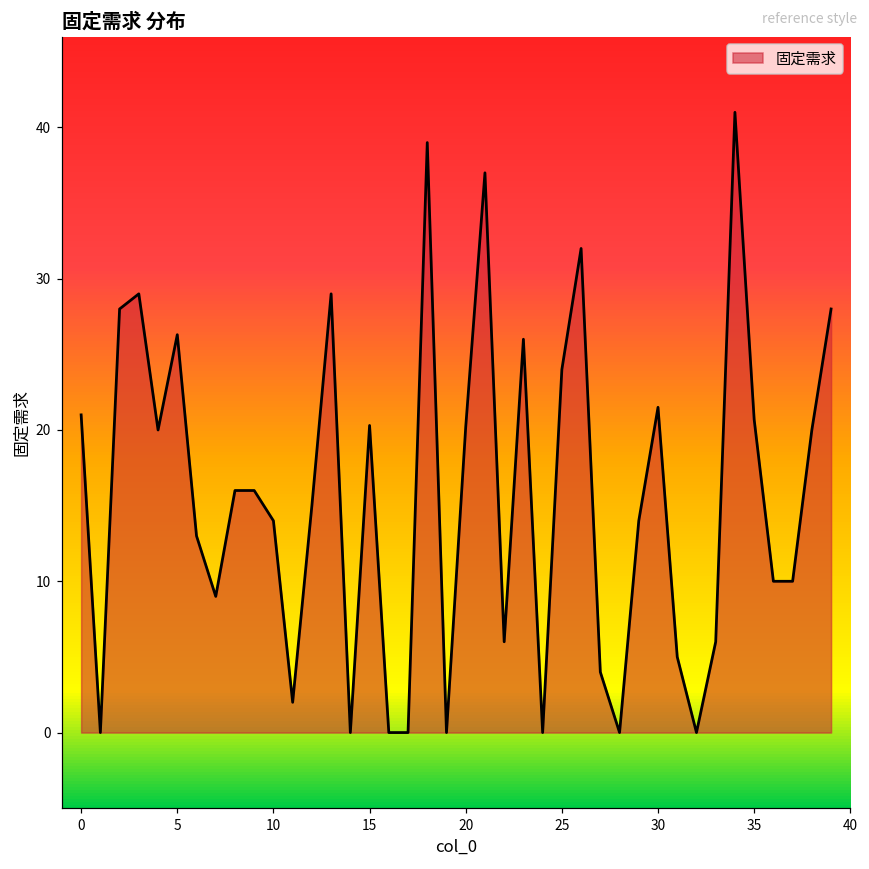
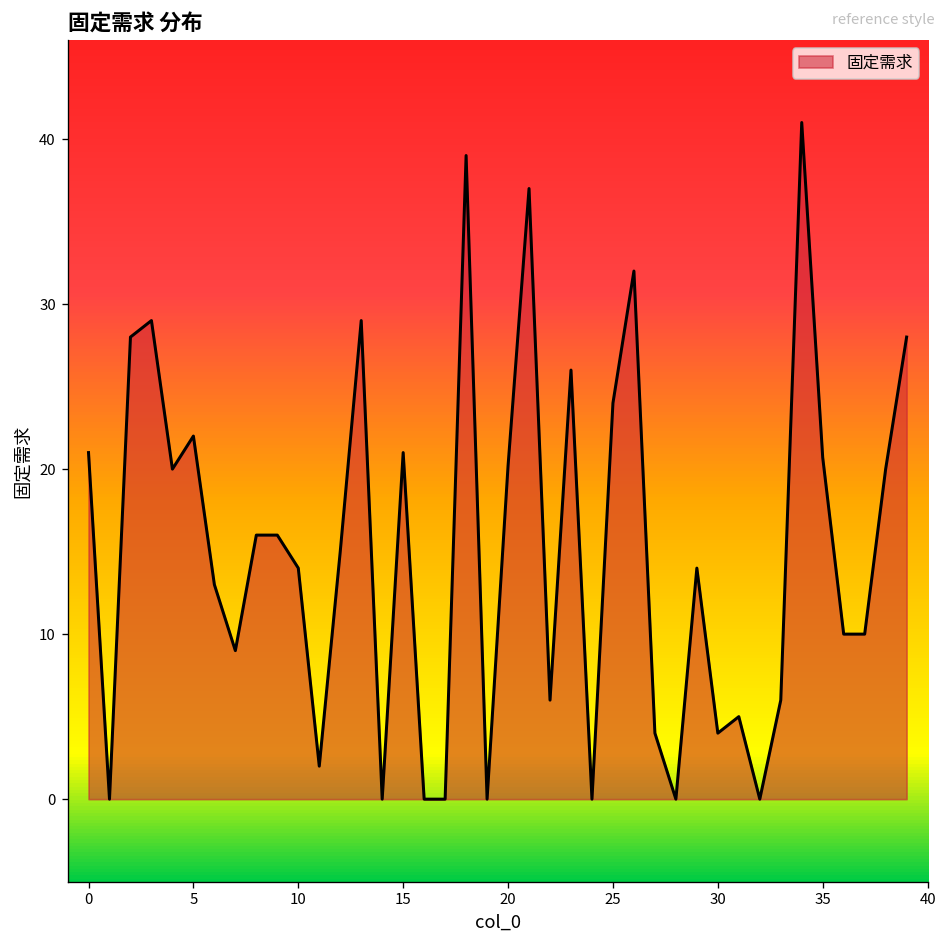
5: 26.3 -> 22.0
15: 20.3 -> 21.0
30: 21.5 -> 4.0
